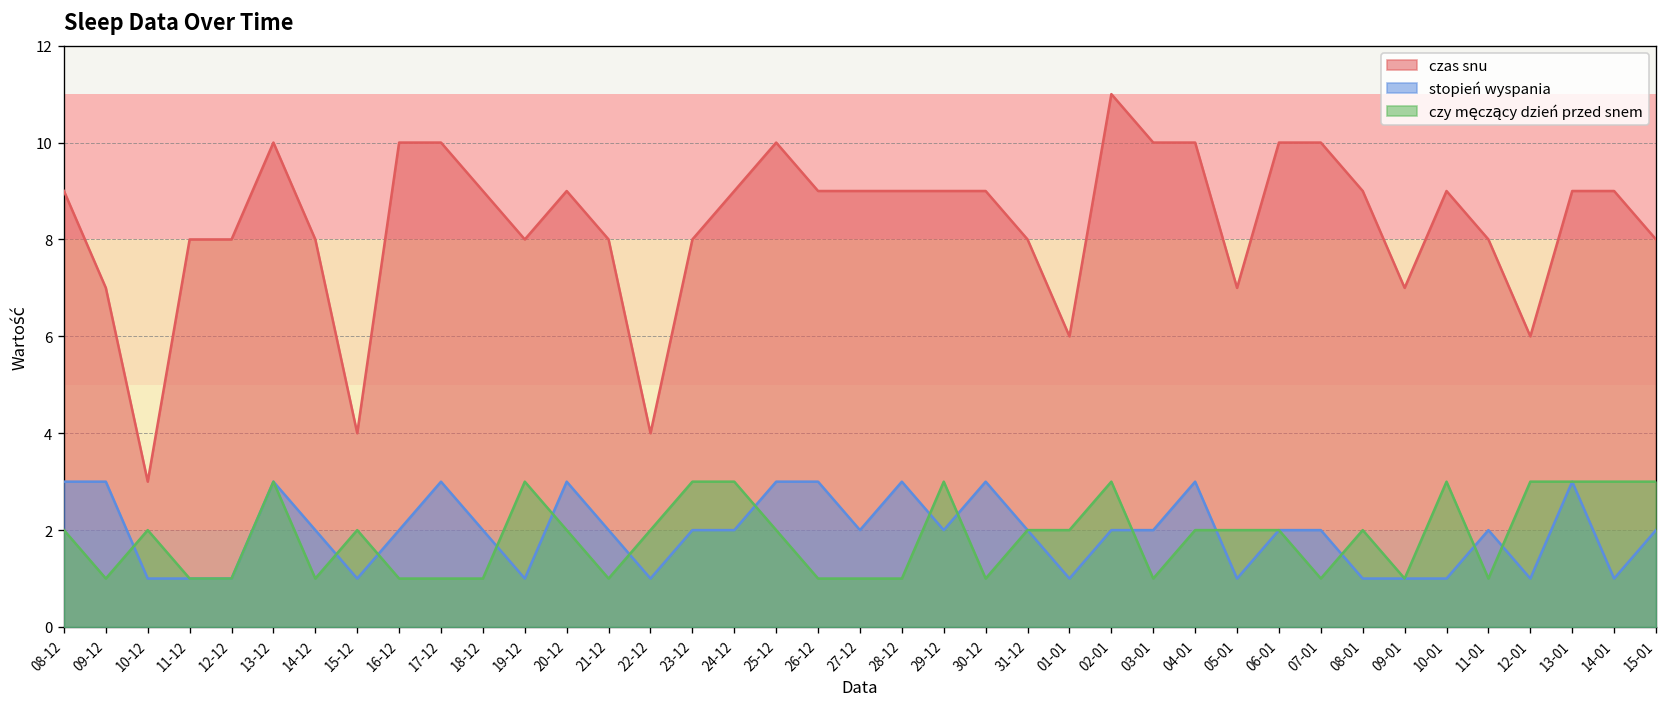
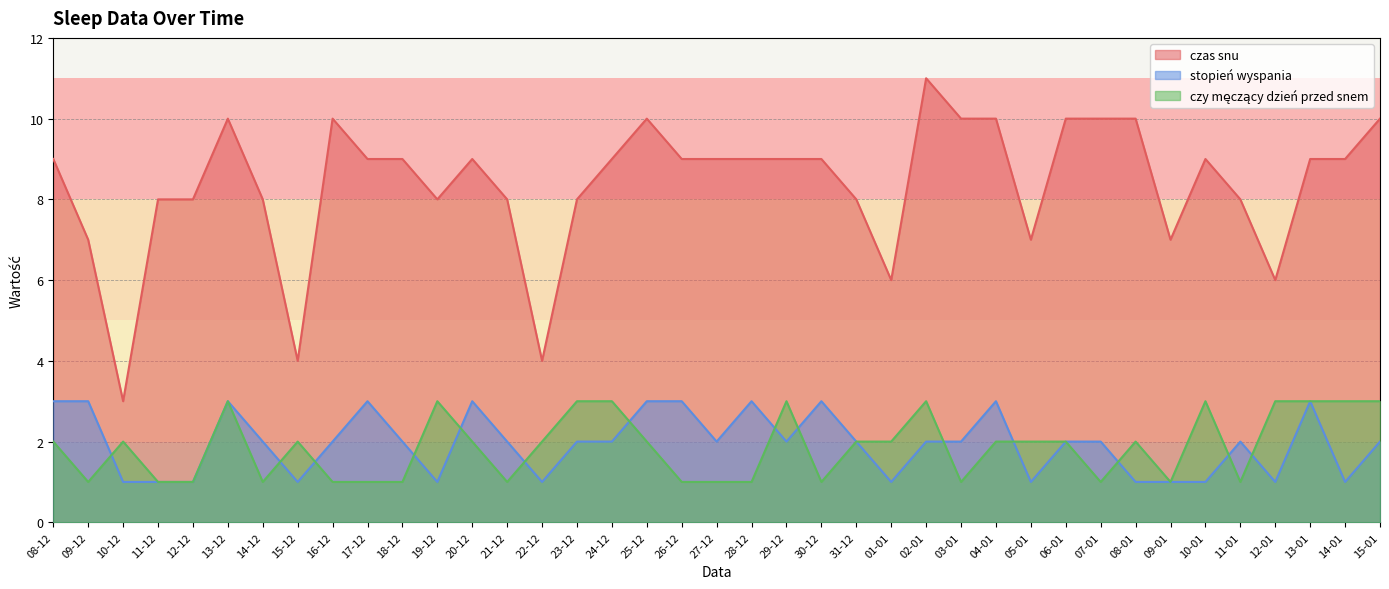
czas snu, 17-12: 10 -> 9
czas snu, 08-01: 9 -> 10
czas snu, 15-01: 8 -> 10
